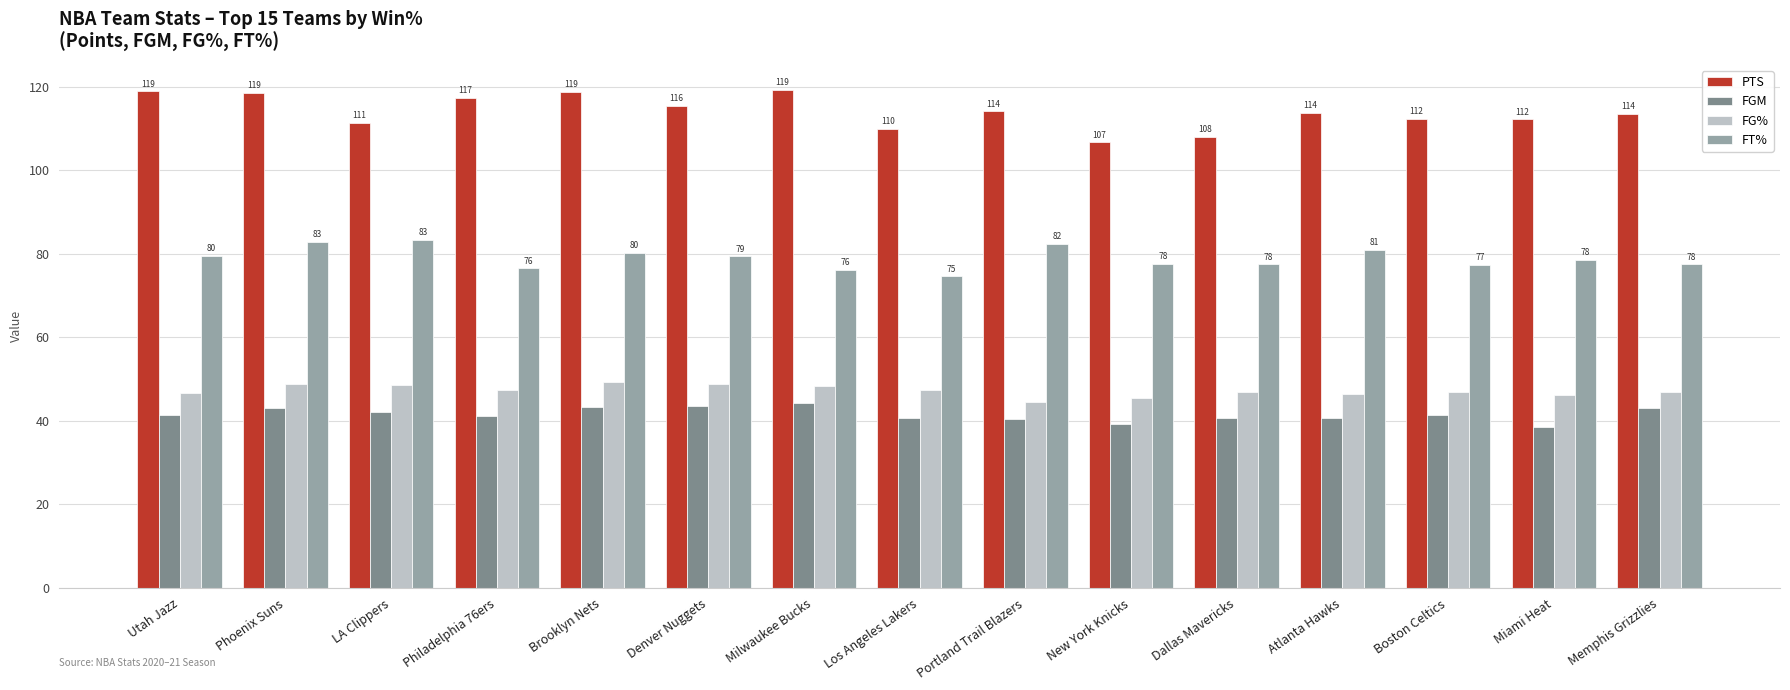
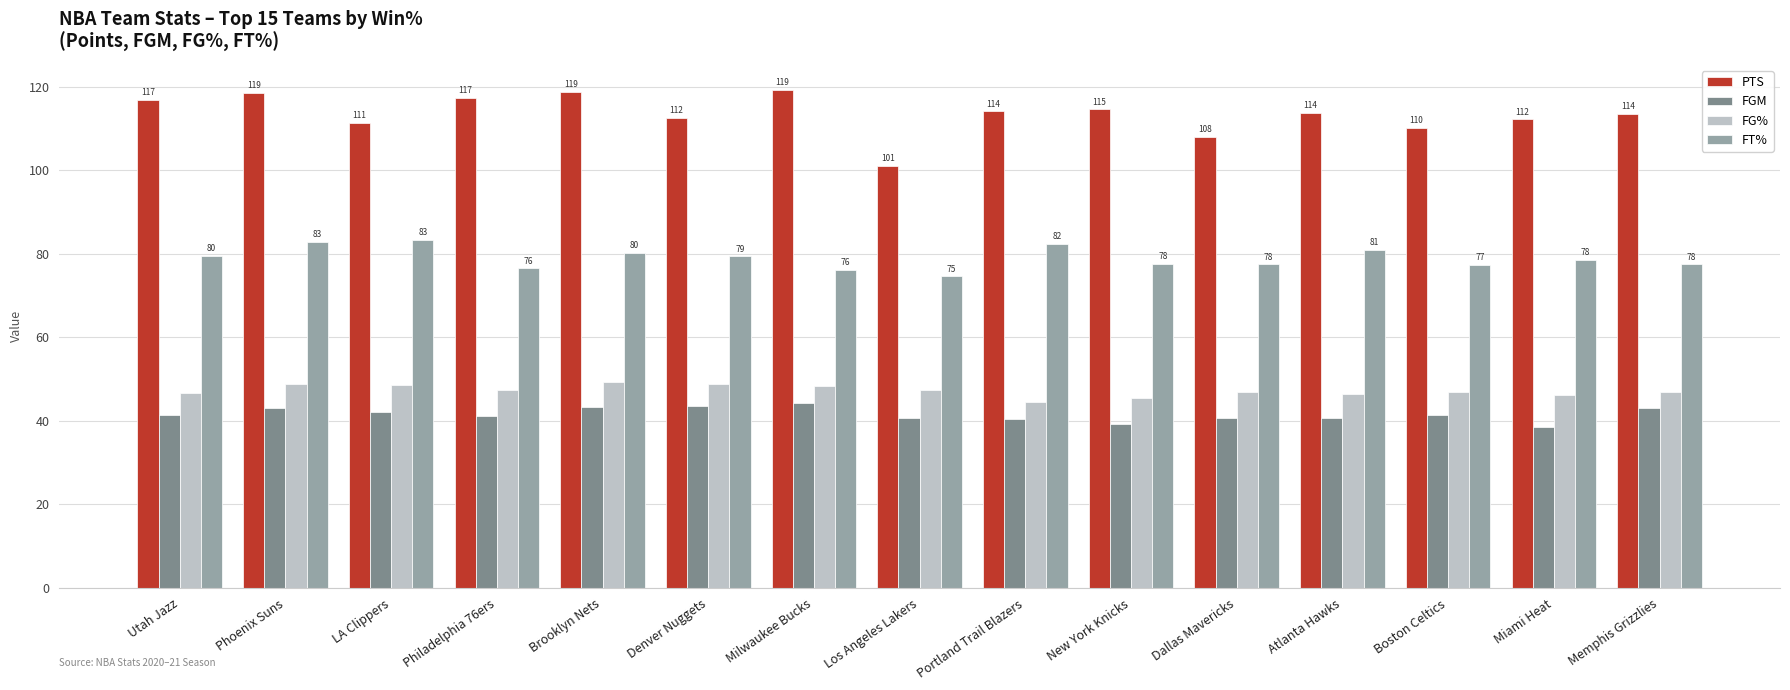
PTS, Utah Jazz: 119 -> 117
PTS, Denver Nuggets: 116 -> 112
PTS, Los Angeles Lakers: 110 -> 101
PTS, New York Knicks: 107 -> 115
PTS, Boston Celtics: 112 -> 110
